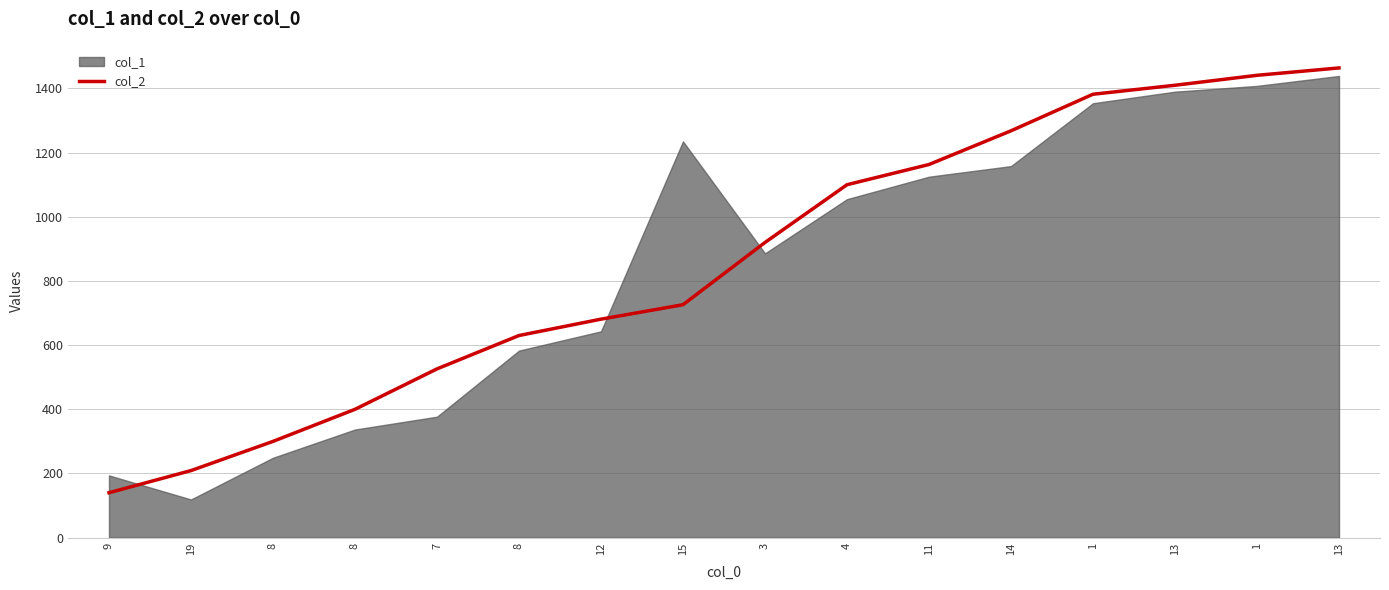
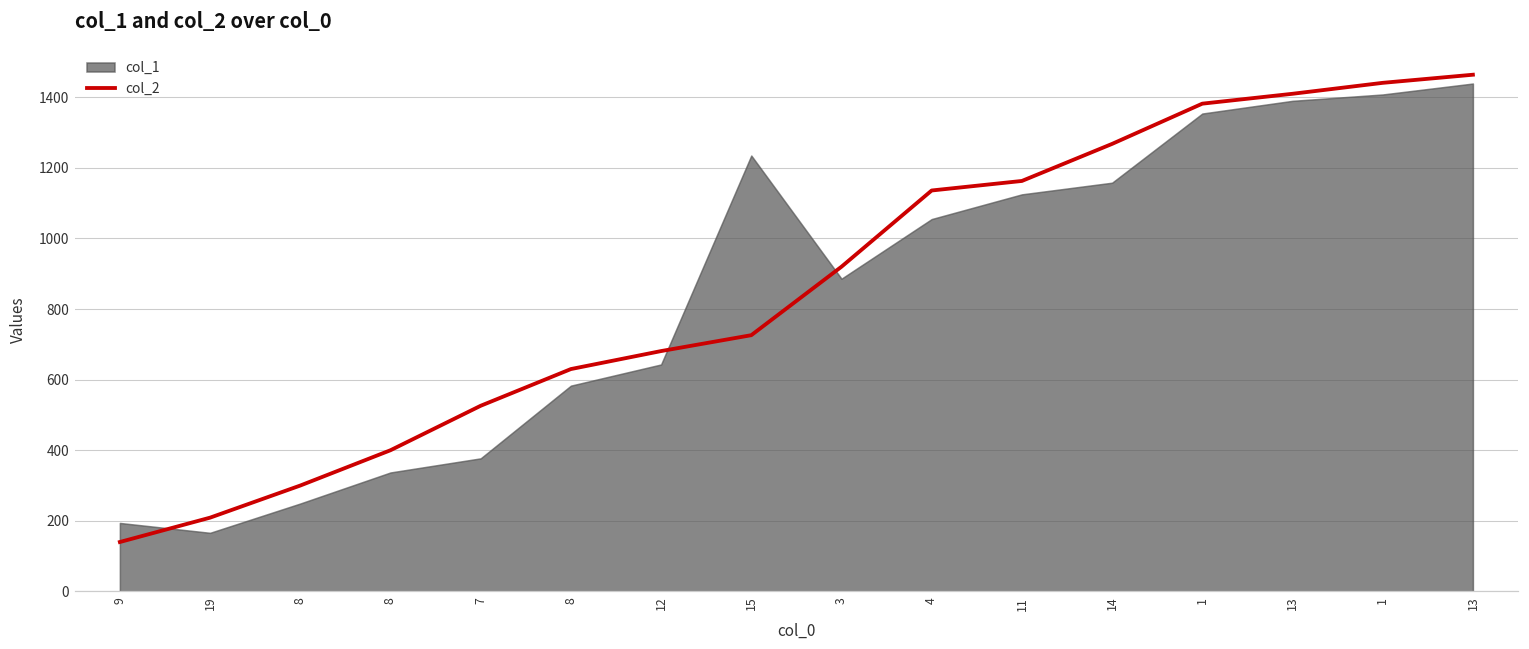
col_1, 19: 120 -> 170
col_2, 4: 1100 -> 1140
